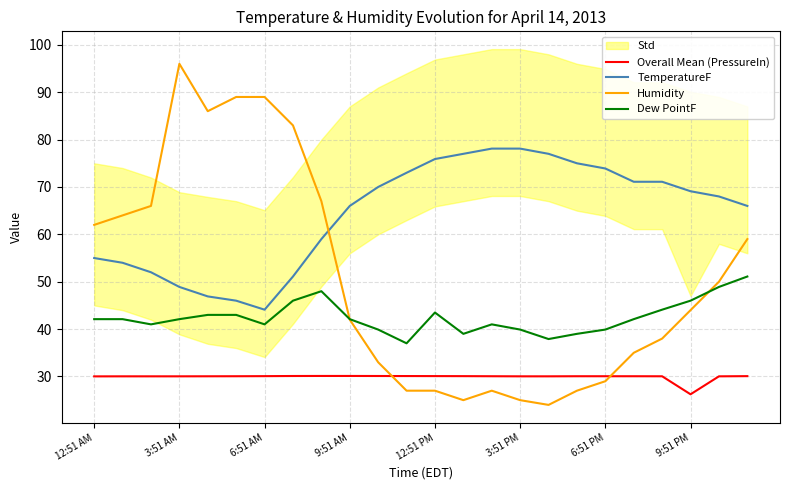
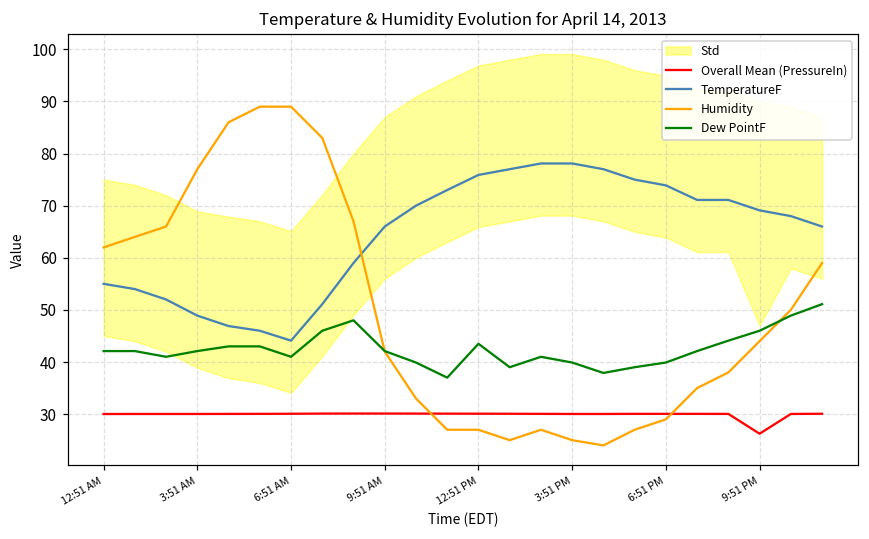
Humidity, 3:51 AM: 96 -> 77
